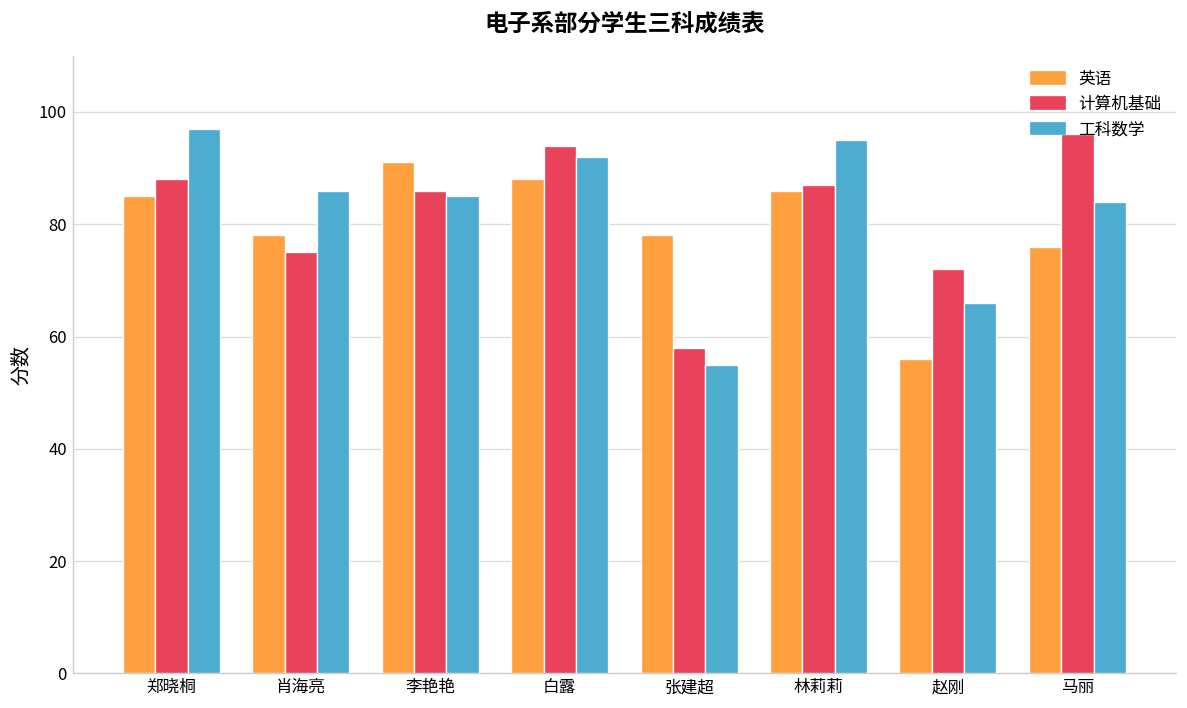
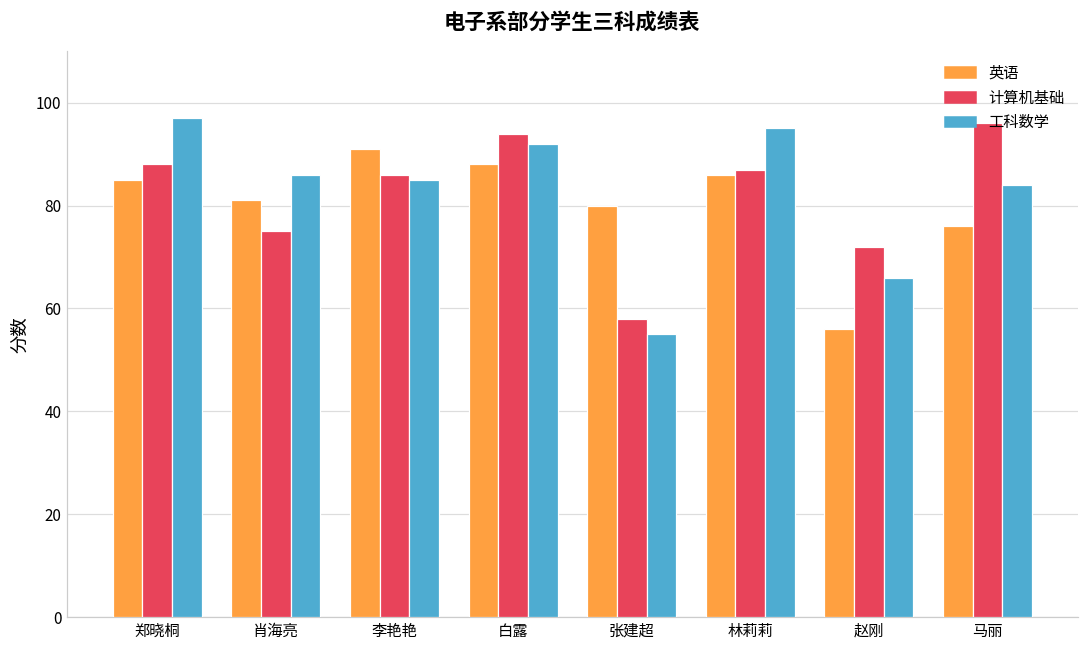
英语, 肖海亮: 78 -> 81
英语, 张建超: 78 -> 80
